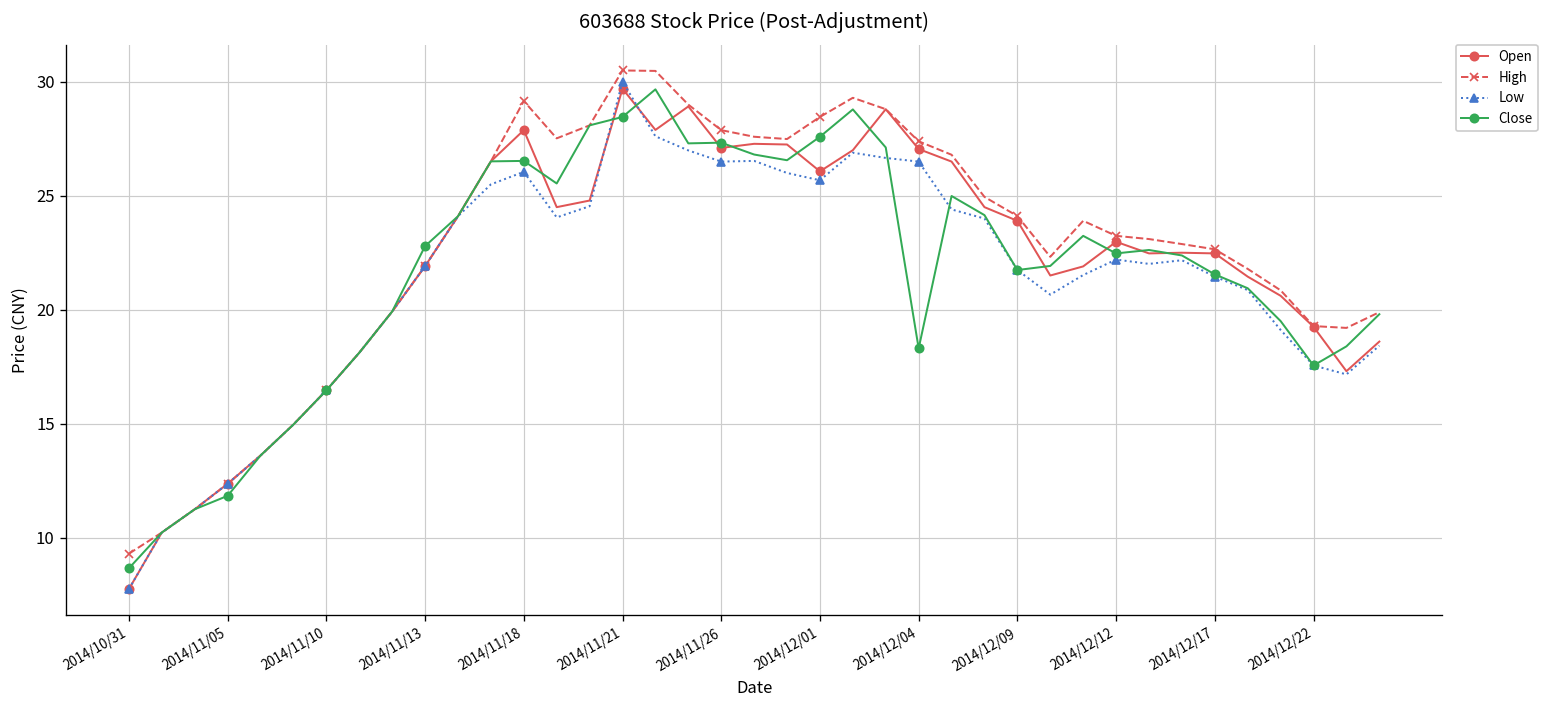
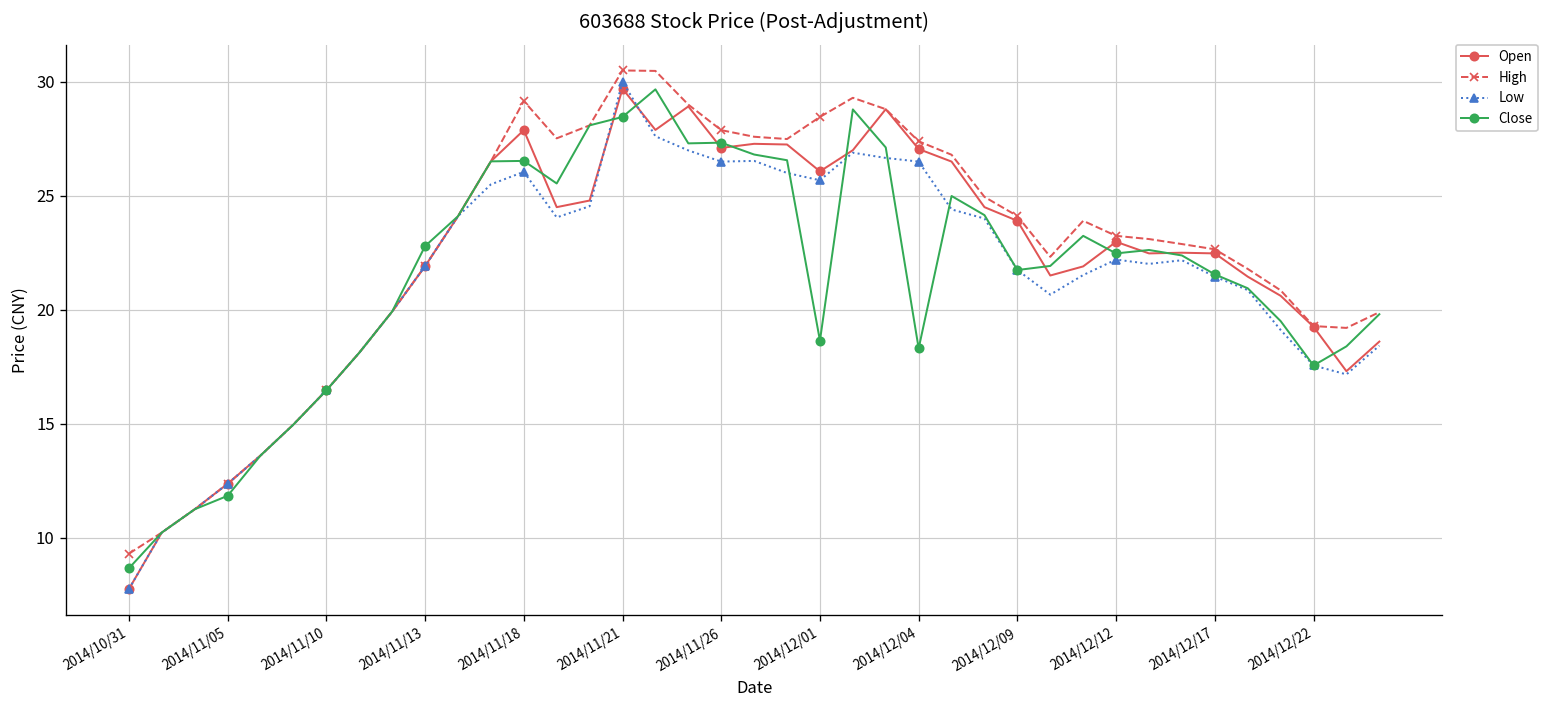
Close, 2014/12/01: 27.6 -> 18.6
